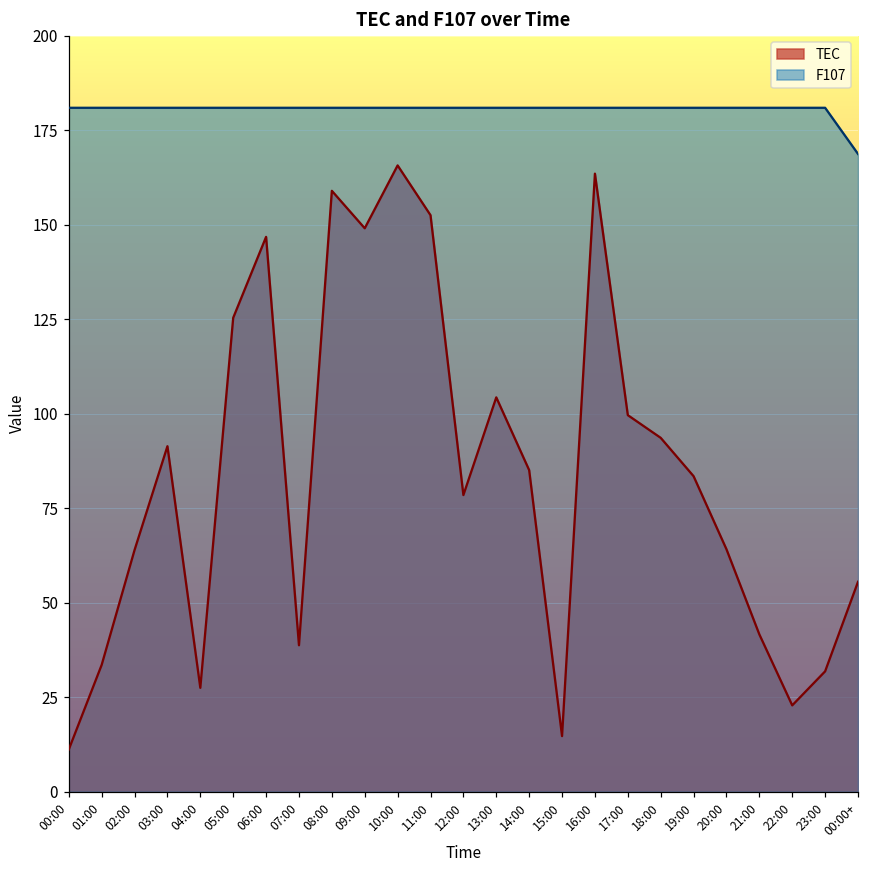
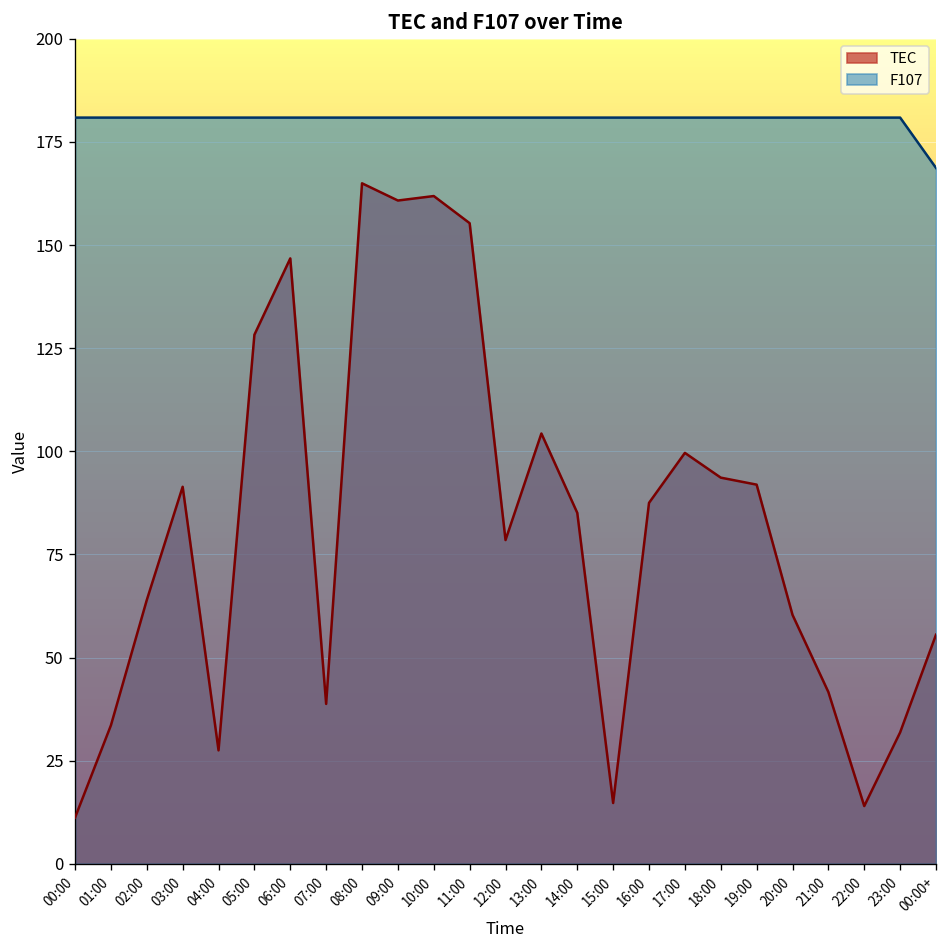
TEC, 05:00: 125 -> 128
TEC, 08:00: 159 -> 165
TEC, 09:00: 149 -> 161
TEC, 10:00: 166 -> 162
TEC, 11:00: 153 -> 155
TEC, 16:00: 163 -> 88
TEC, 19:00: 83 -> 92
TEC, 20:00: 64 -> 60
TEC, 22:00: 23 -> 14
